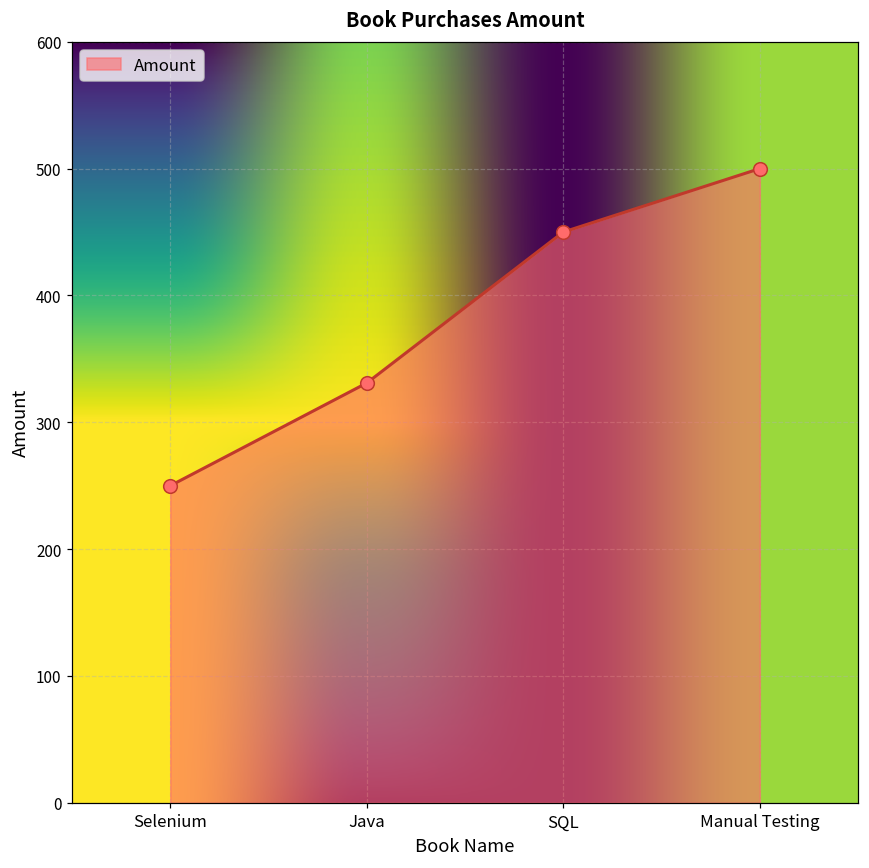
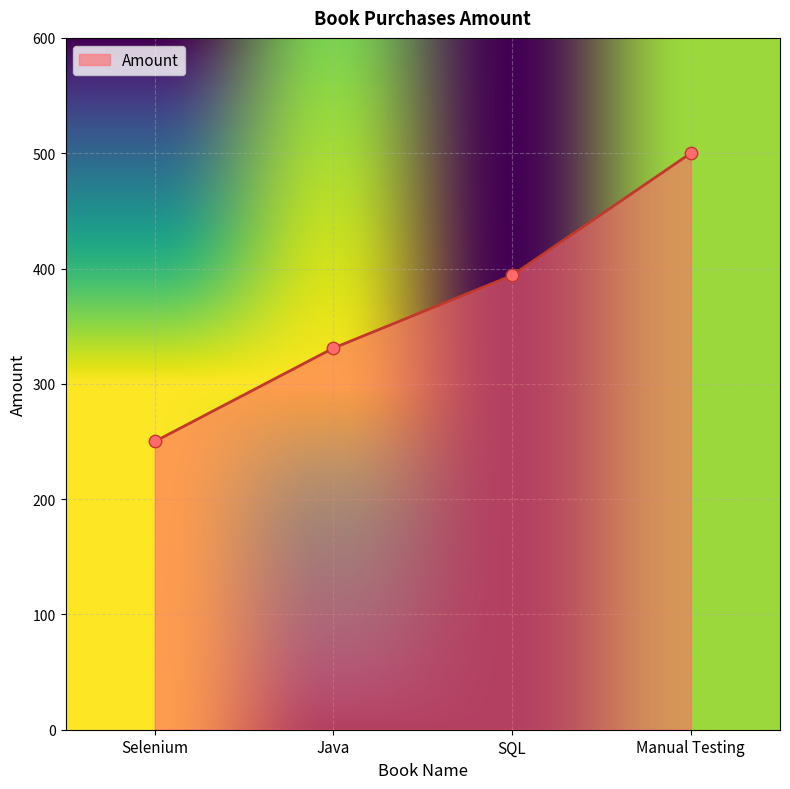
SQL: 450 -> 394
